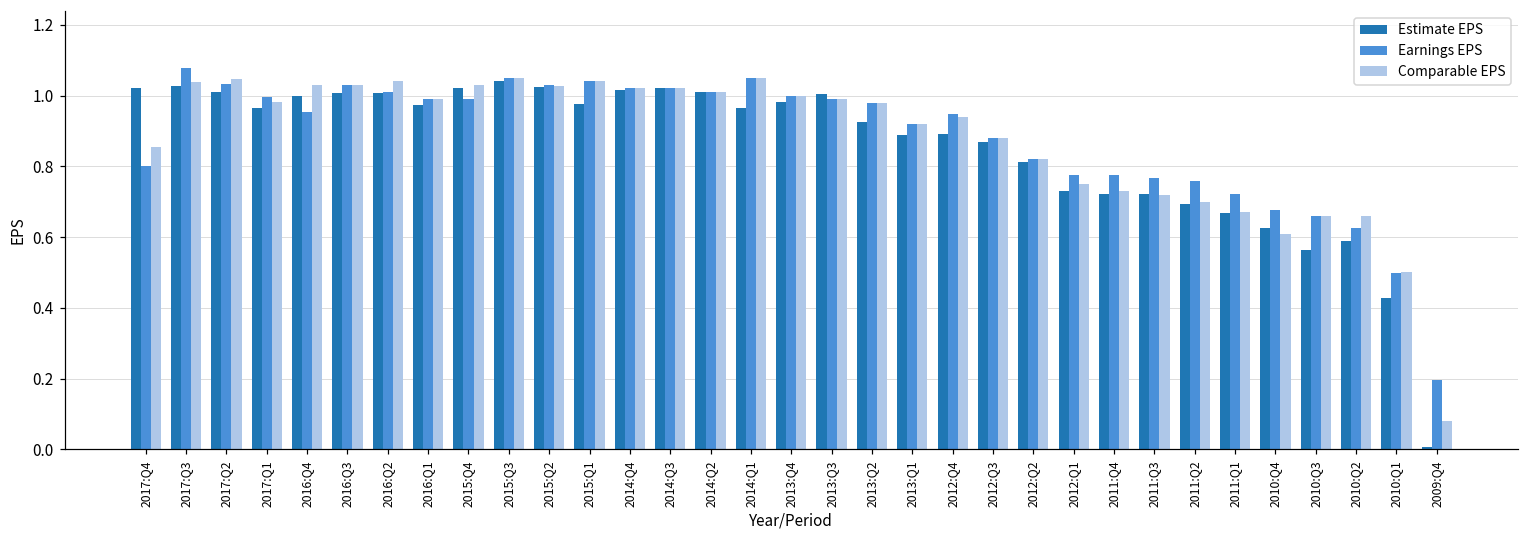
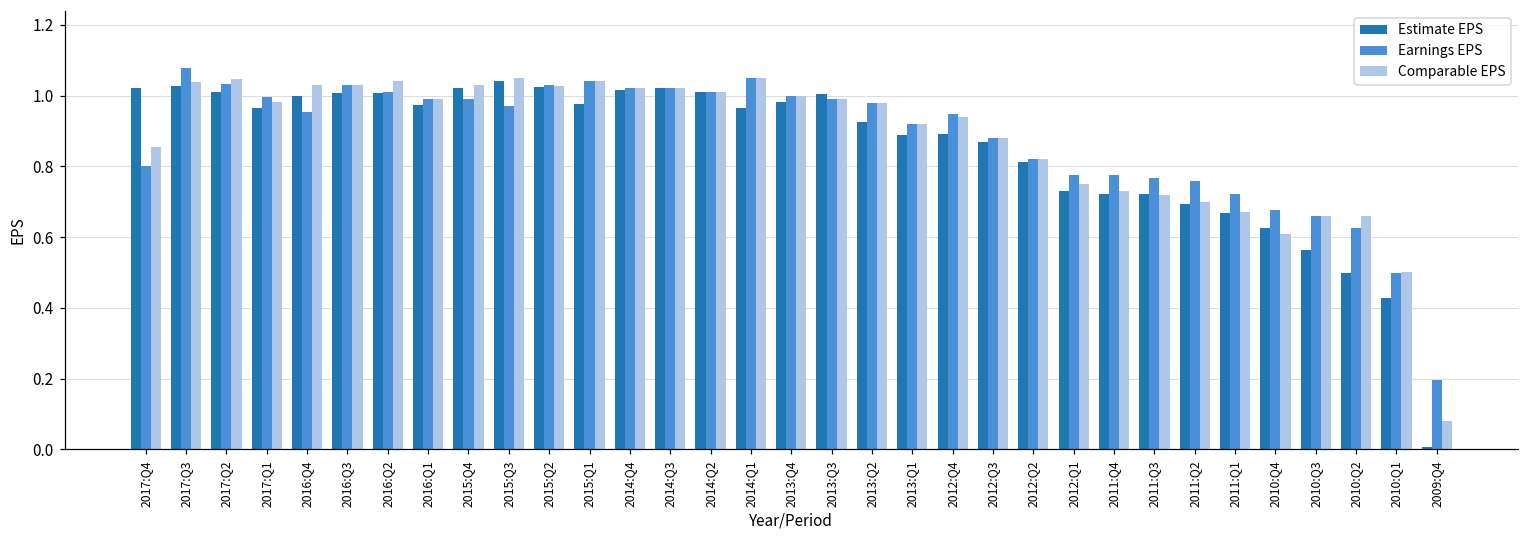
Earnings EPS, 2015:Q3: 1.05 -> 0.97
Estimate EPS, 2010:Q2: 0.59 -> 0.50
